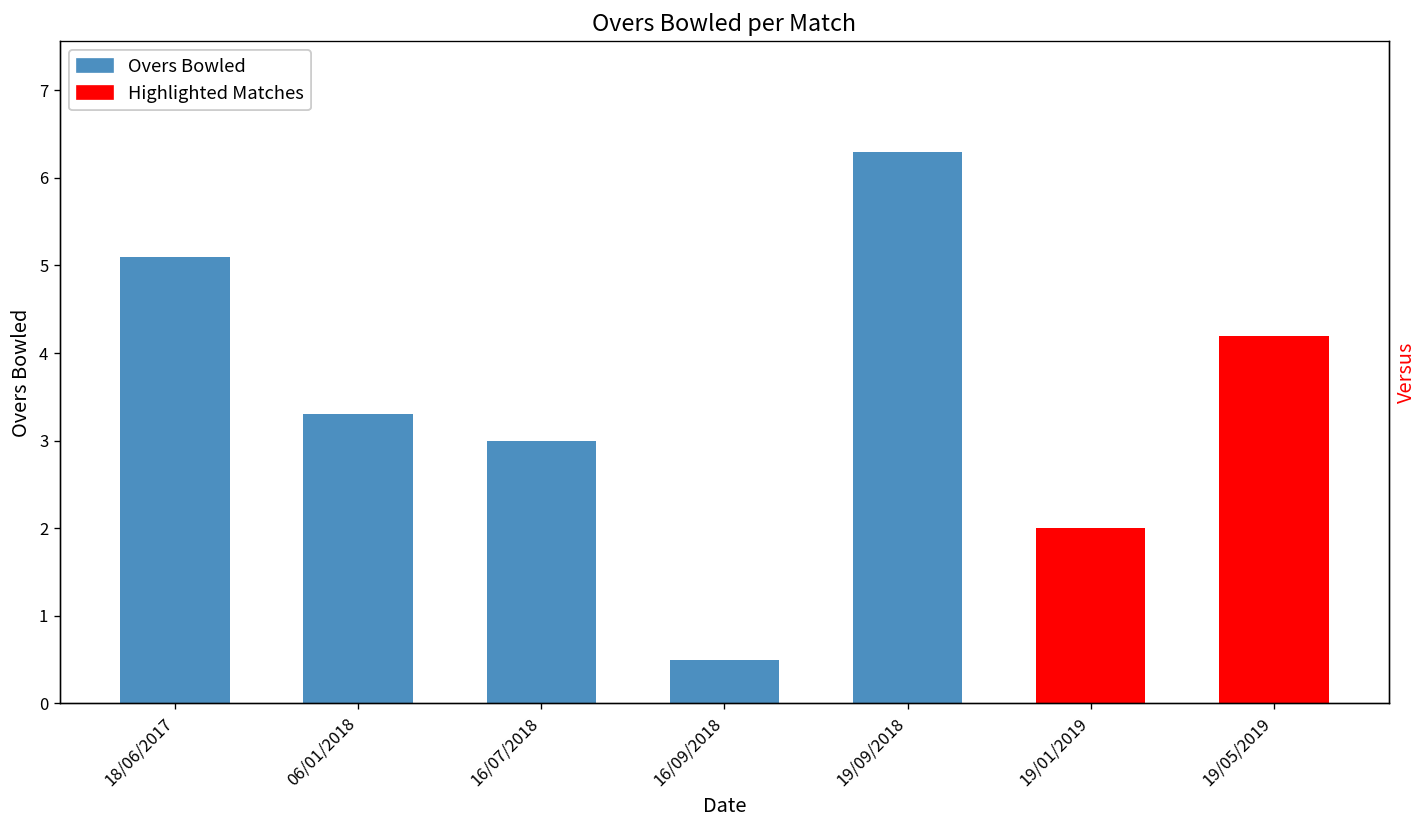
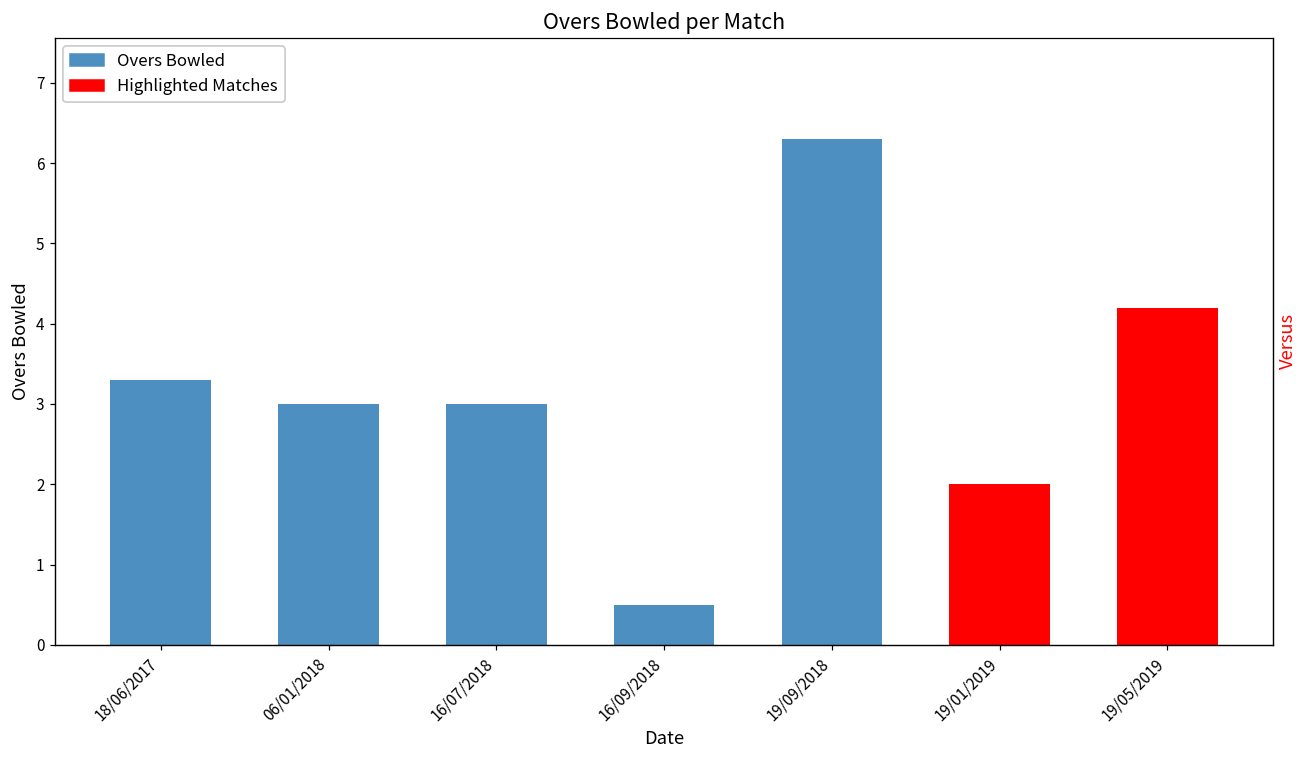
Overs Bowled, 18/06/2017: 5.1 -> 3.3
Overs Bowled, 06/01/2018: 3.3 -> 3.0
